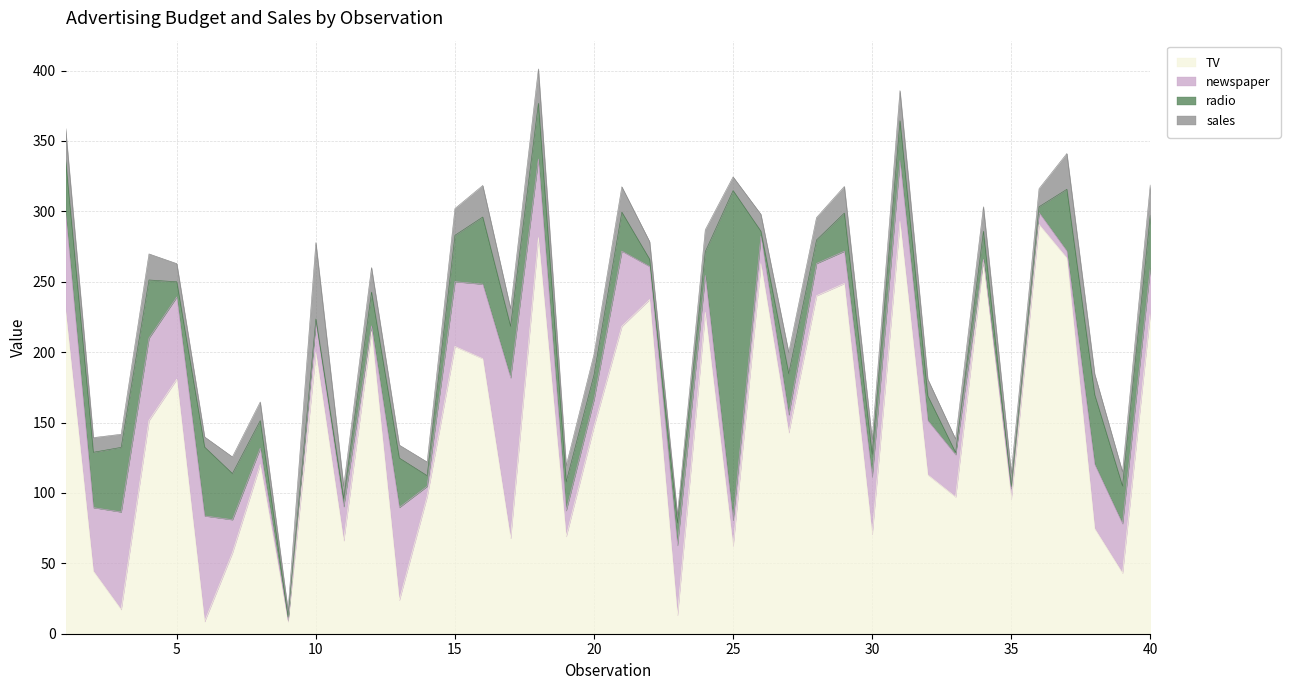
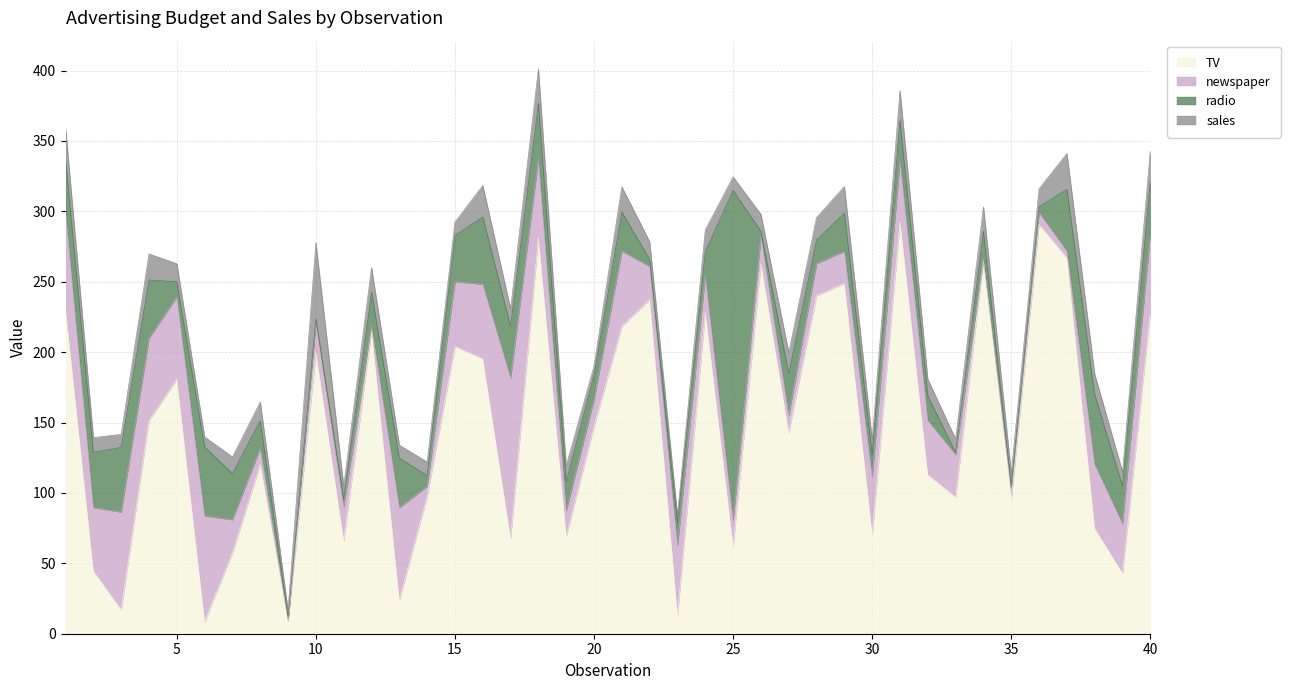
sales, 15: 19 -> 9
sales, 20: 15 -> 6
newspaper, 40: 32 -> 56
